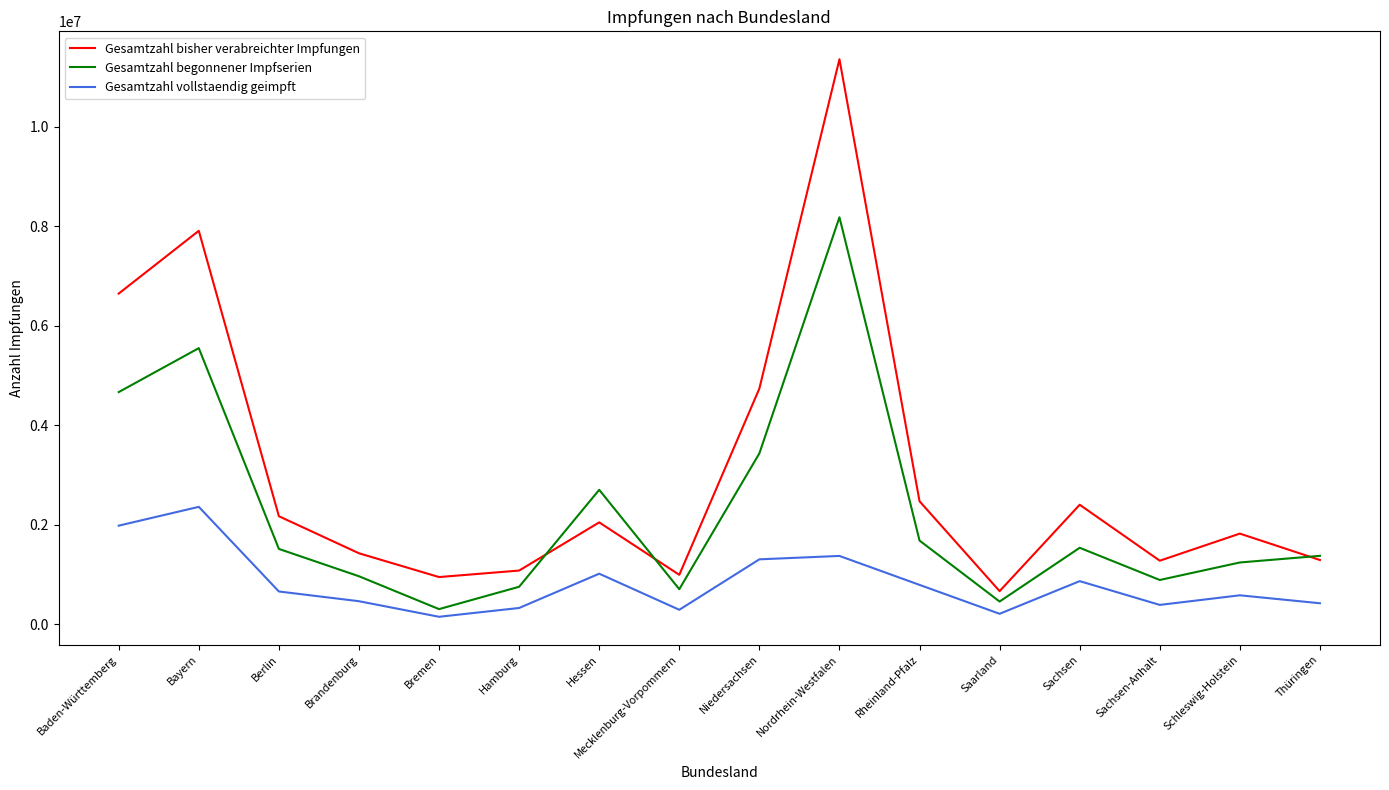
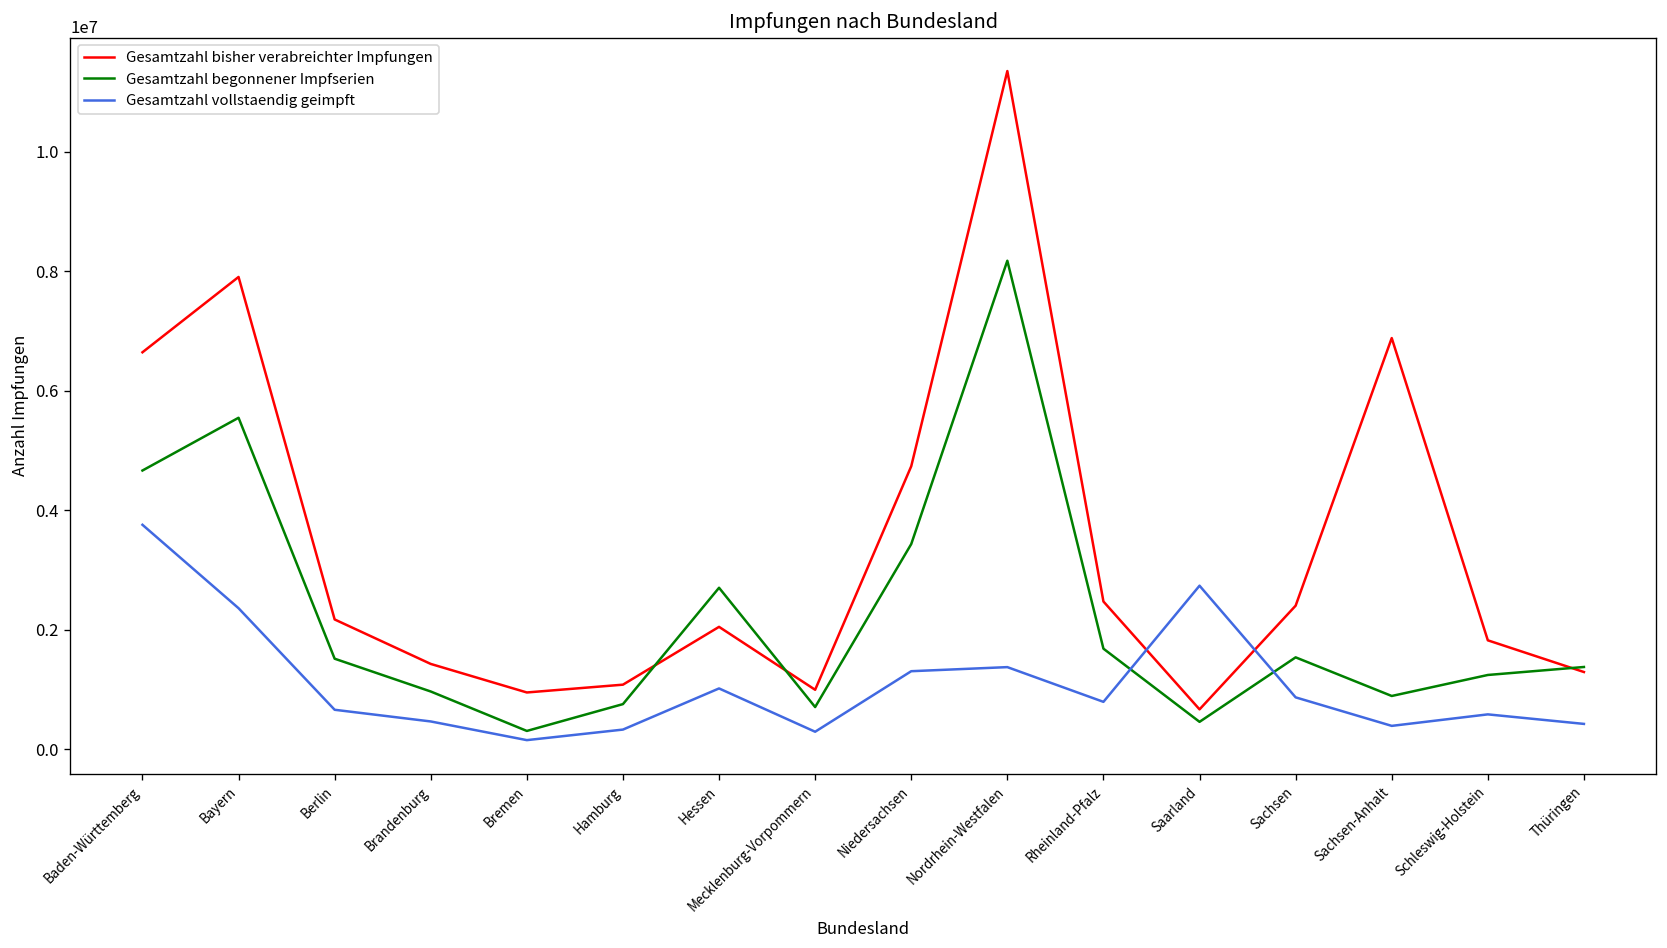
Gesamtzahl vollstaendig geimpft, Baden-Württemberg: 2000000 -> 3800000
Gesamtzahl vollstaendig geimpft, Saarland: 200000 -> 2700000
Gesamtzahl bisher verabreichter Impfungen, Sachsen-Anhalt: 1300000 -> 6900000
